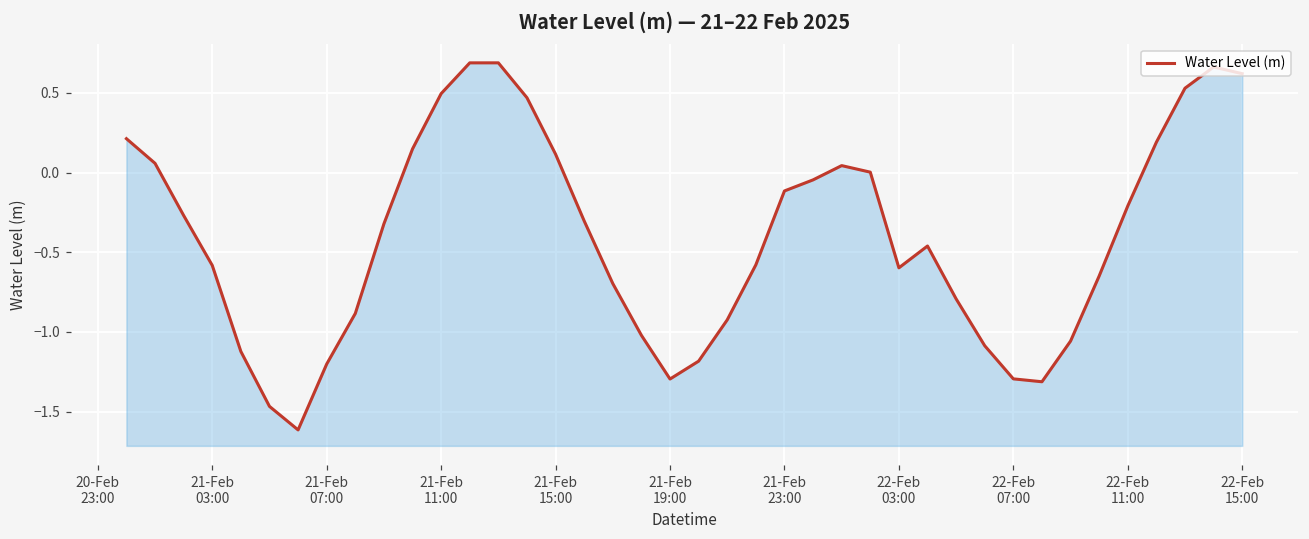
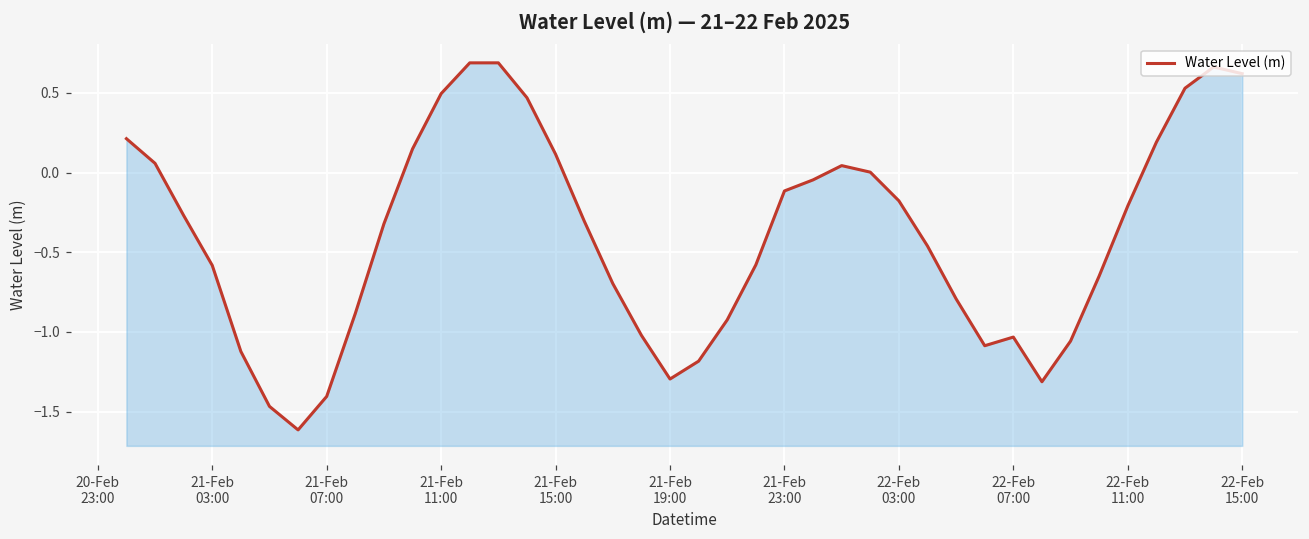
21-Feb 07:00: -1.20 -> -1.40
22-Feb 03:00: -0.60 -> -0.18
22-Feb 07:00: -1.29 -> -1.03
